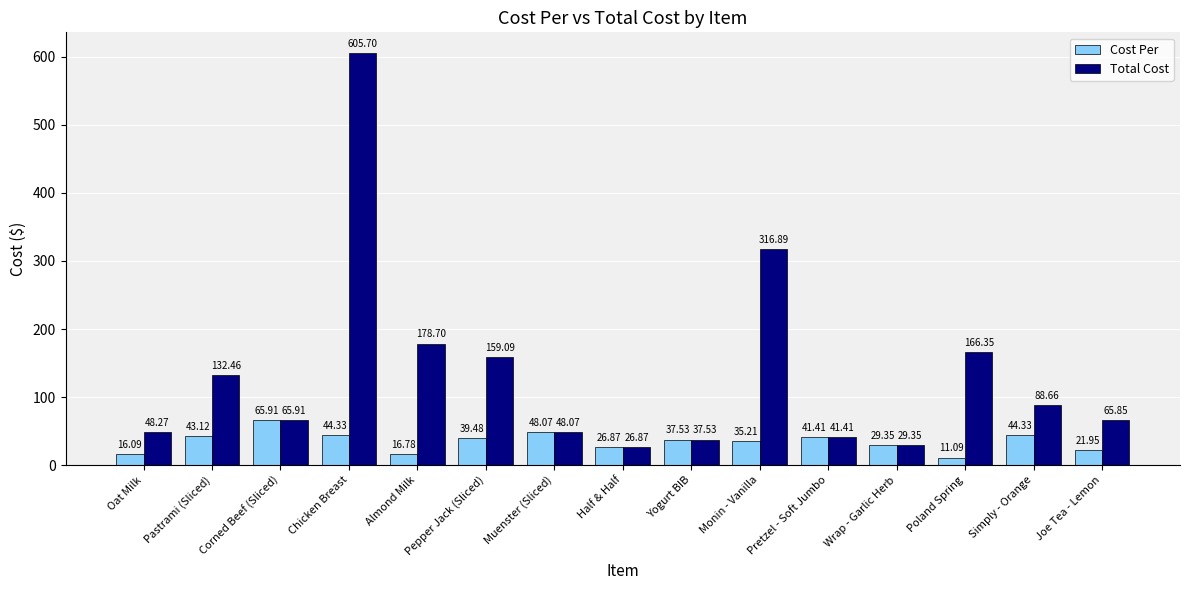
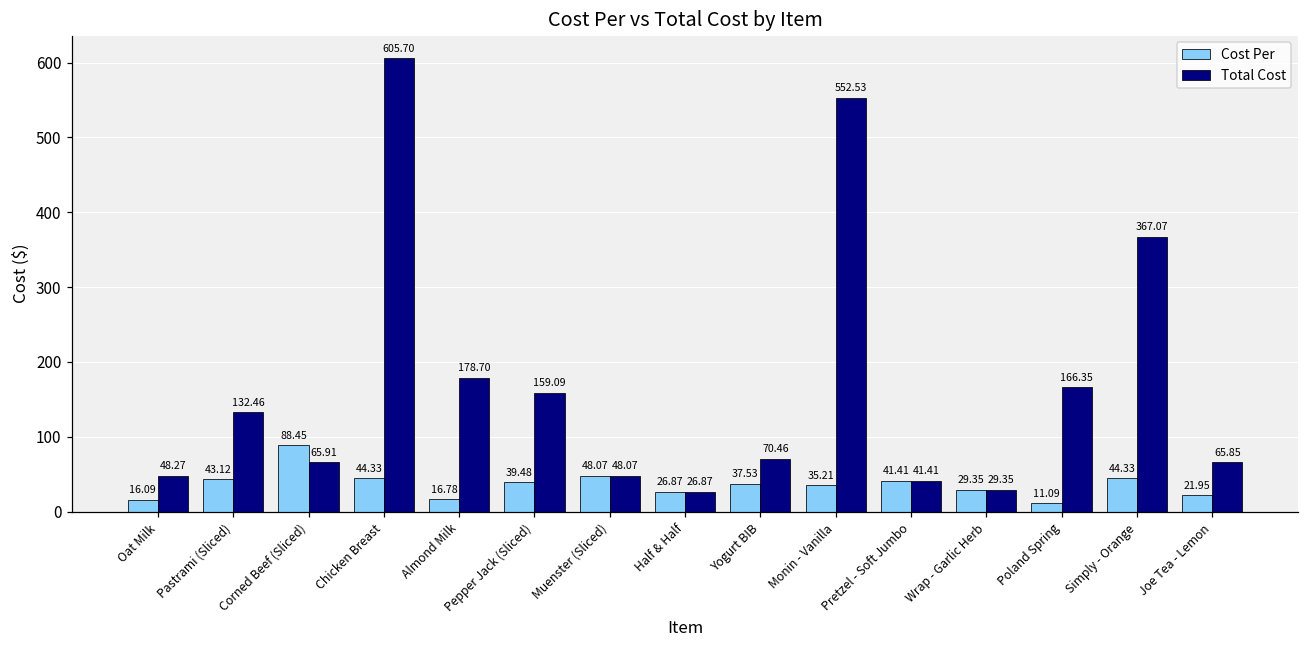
Cost Per, Corned Beef (Sliced): 65.91 -> 88.45
Total Cost, Yogurt BIB: 37.53 -> 70.46
Total Cost, Monin - Vanilla: 316.89 -> 552.53
Total Cost, Simply - Orange: 88.66 -> 367.07
